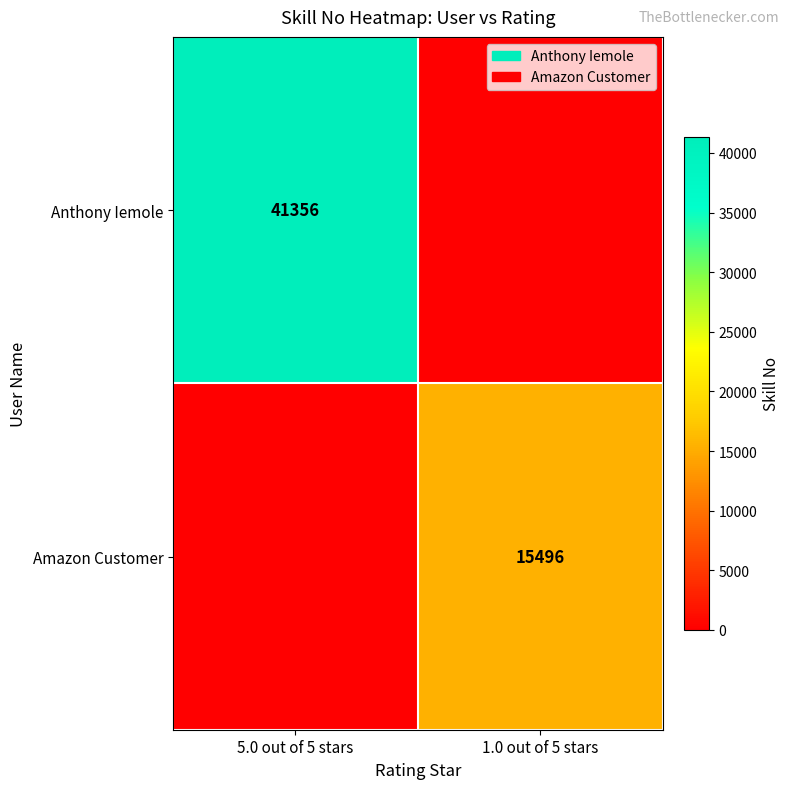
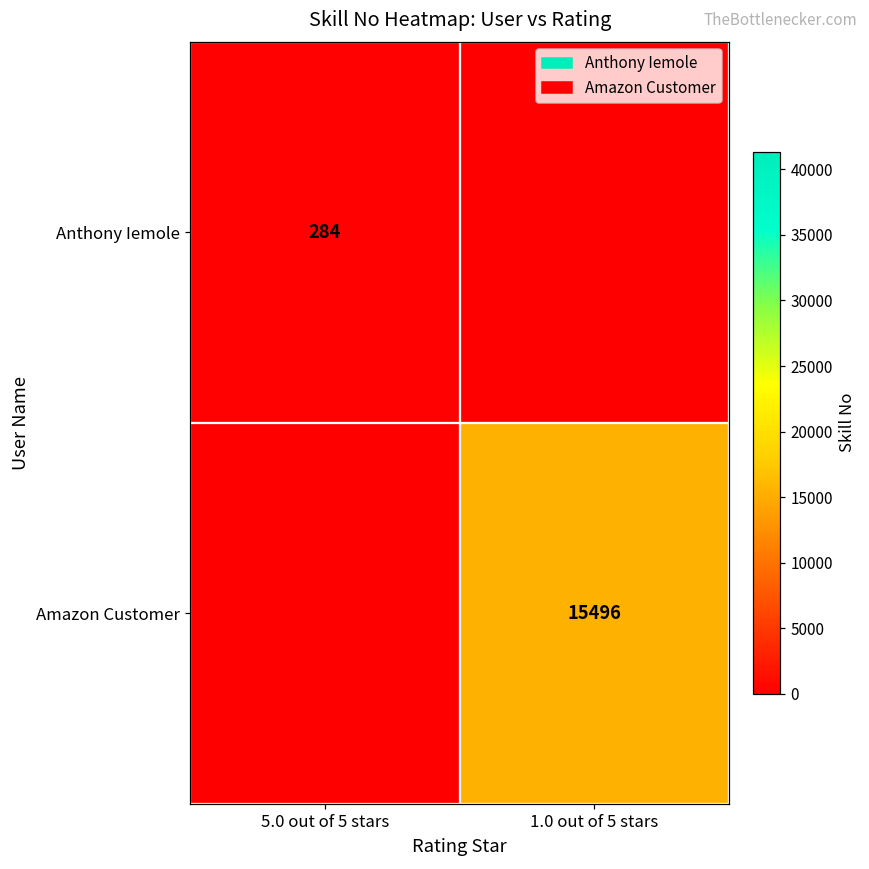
Anthony Iemole, 5.0 out of 5 stars: 41356 -> 284
